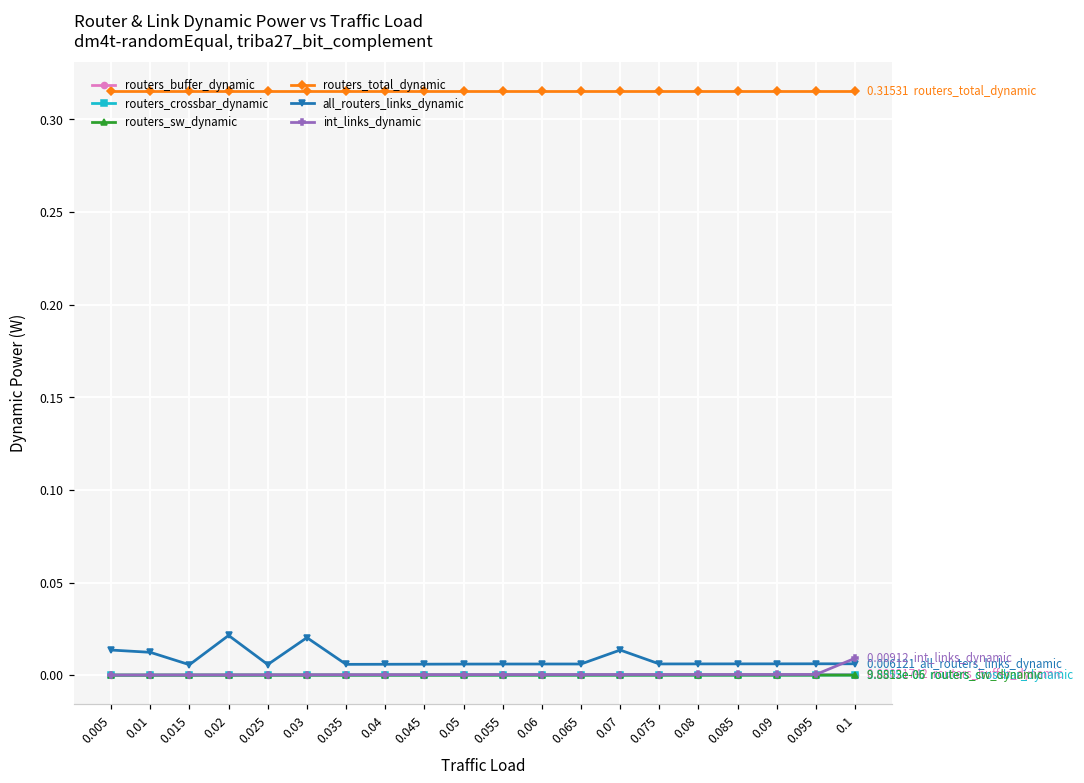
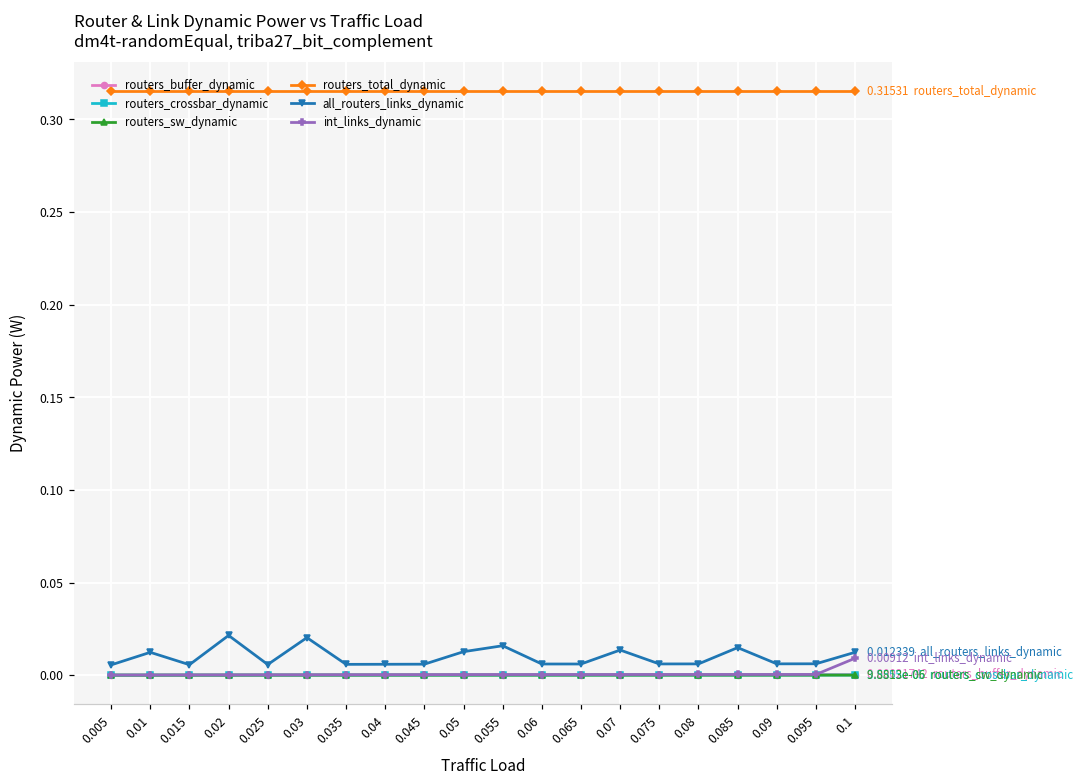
all_routers_links_dynamic, 0.005: 0.014 -> 0.006
all_routers_links_dynamic, 0.05: 0.006 -> 0.013
all_routers_links_dynamic, 0.055: 0.006 -> 0.016
all_routers_links_dynamic, 0.085: 0.006 -> 0.015
all_routers_links_dynamic, 0.1: 0.006121 -> 0.012339
